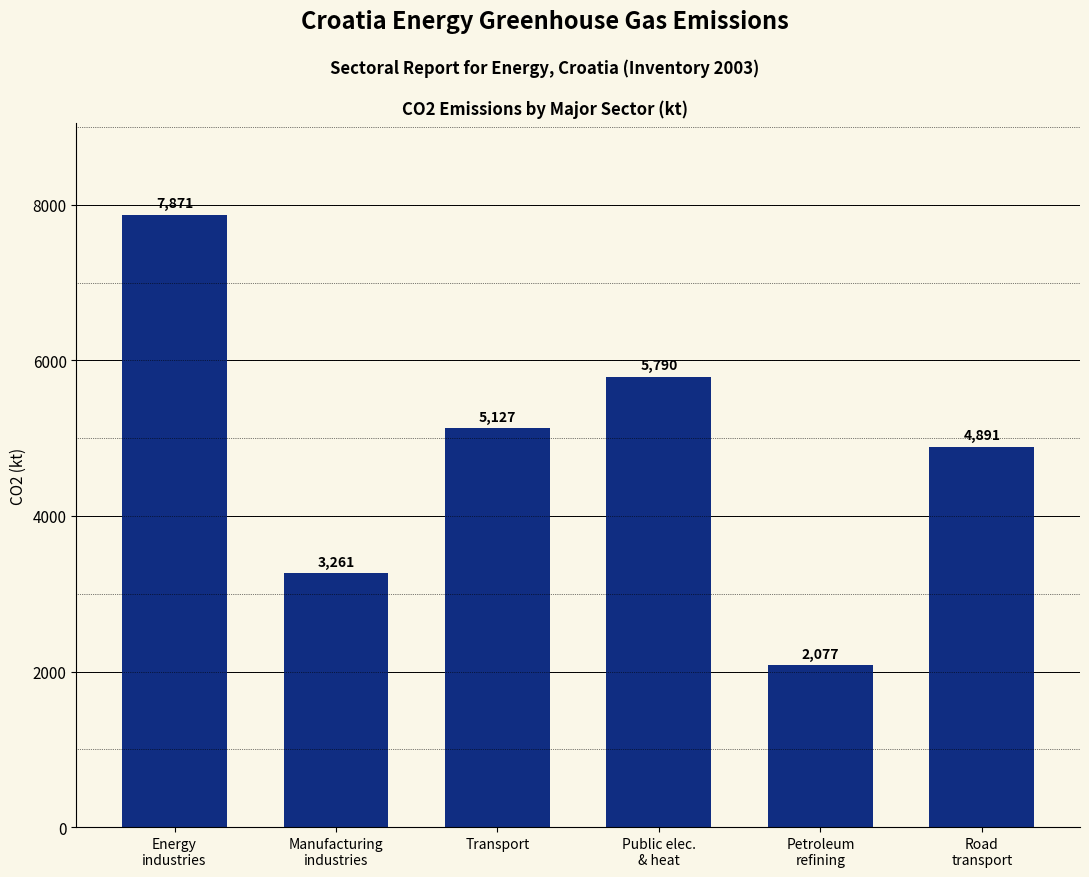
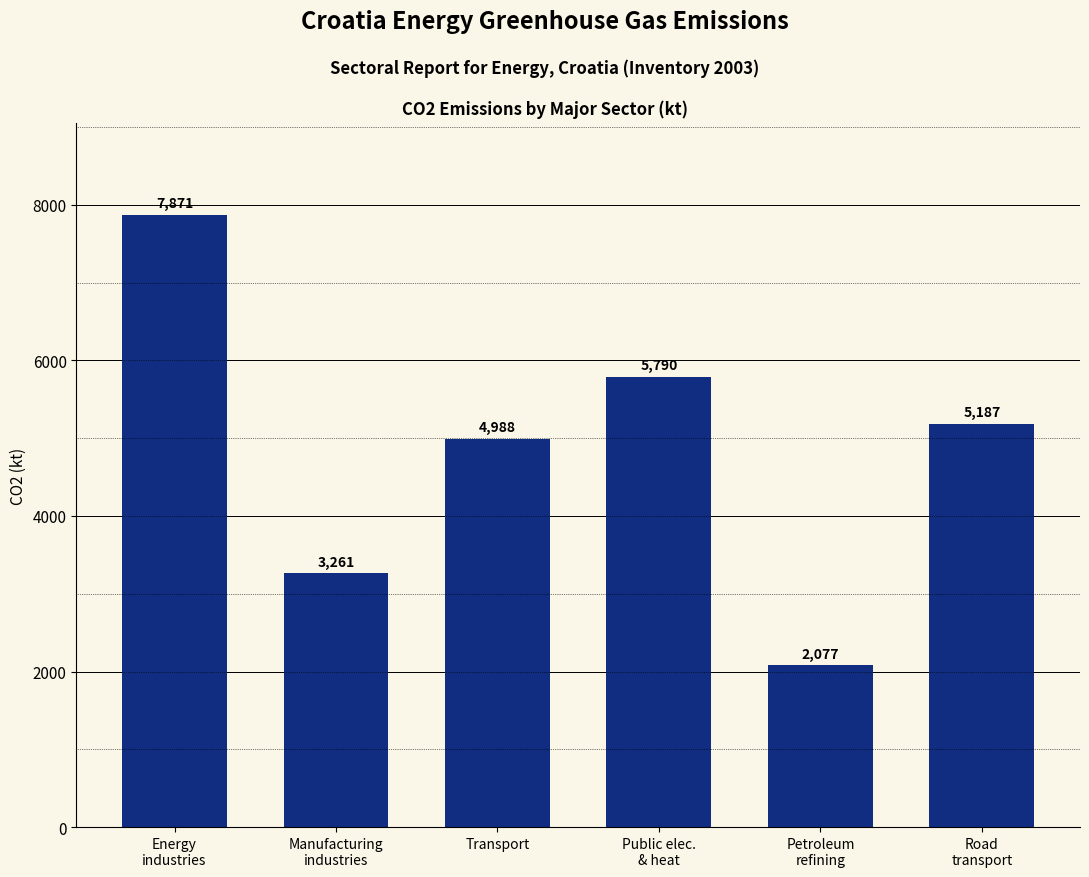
Transport: 5,127 -> 4,988
Road transport: 4,891 -> 5,187
